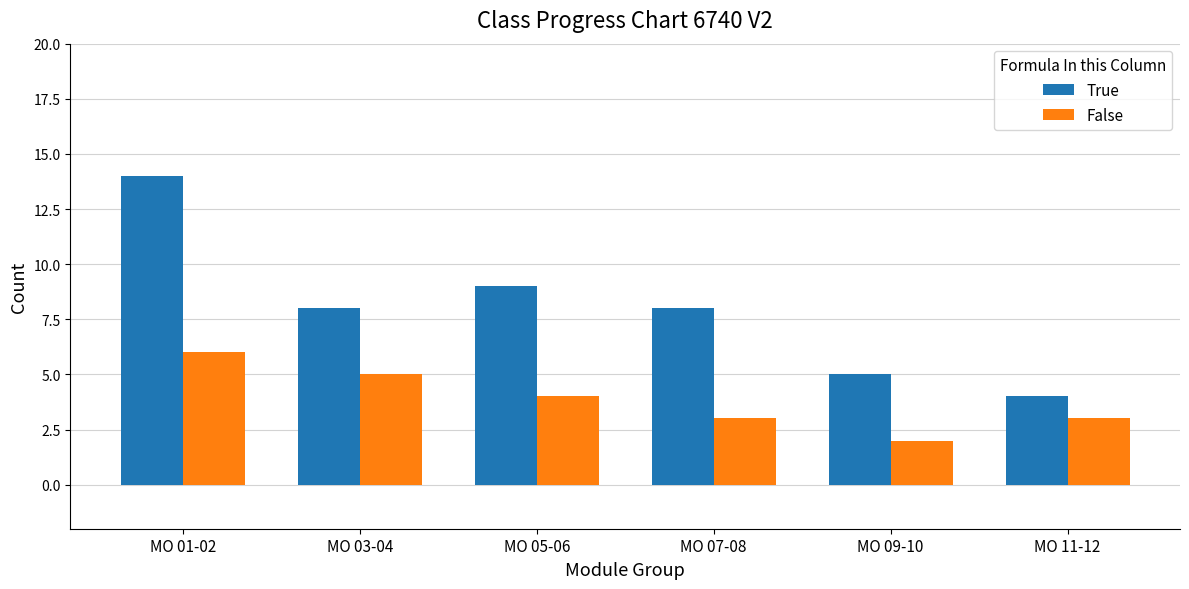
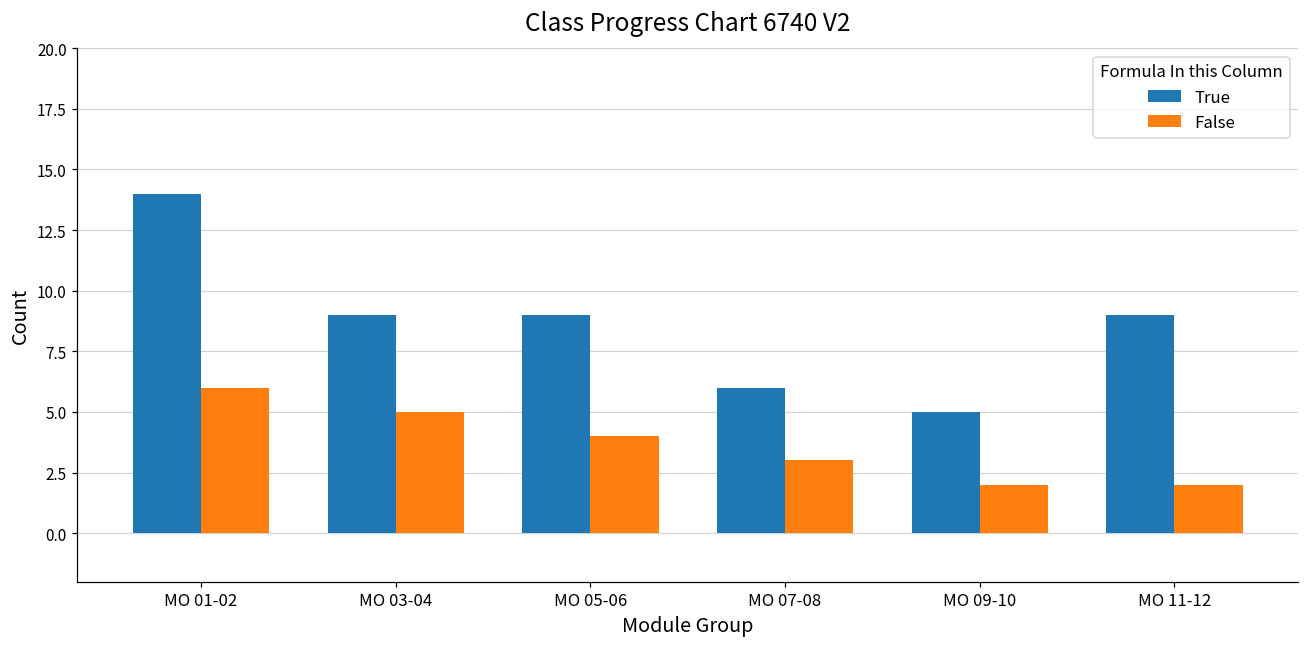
True, MO 03-04: 8 -> 9
True, MO 07-08: 8 -> 6
True, MO 11-12: 4 -> 9
False, MO 11-12: 3 -> 2
